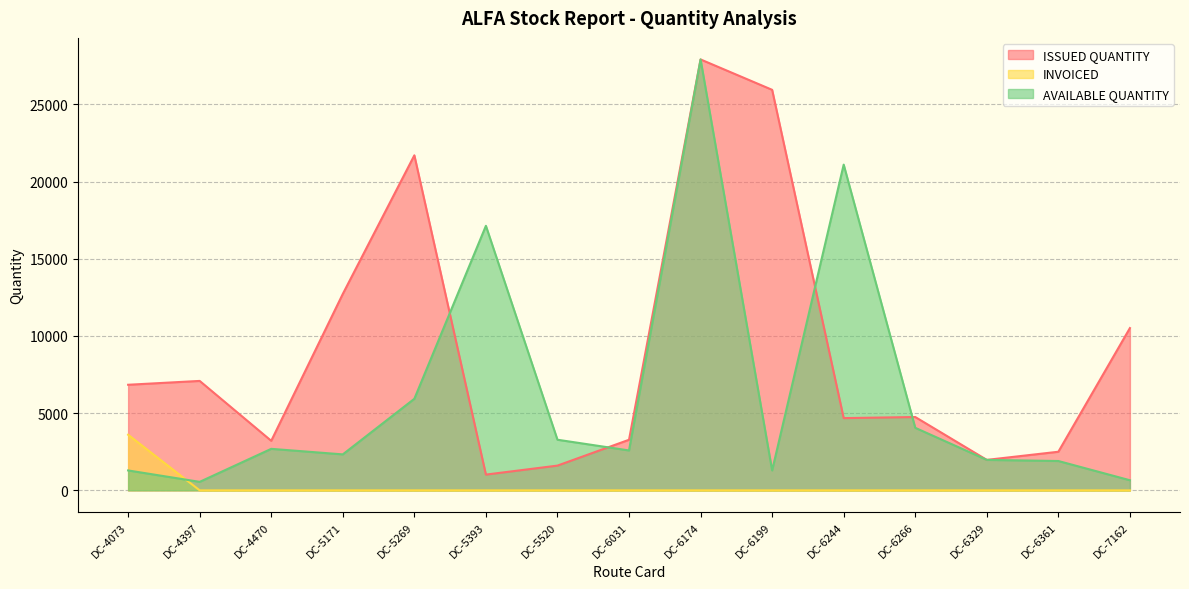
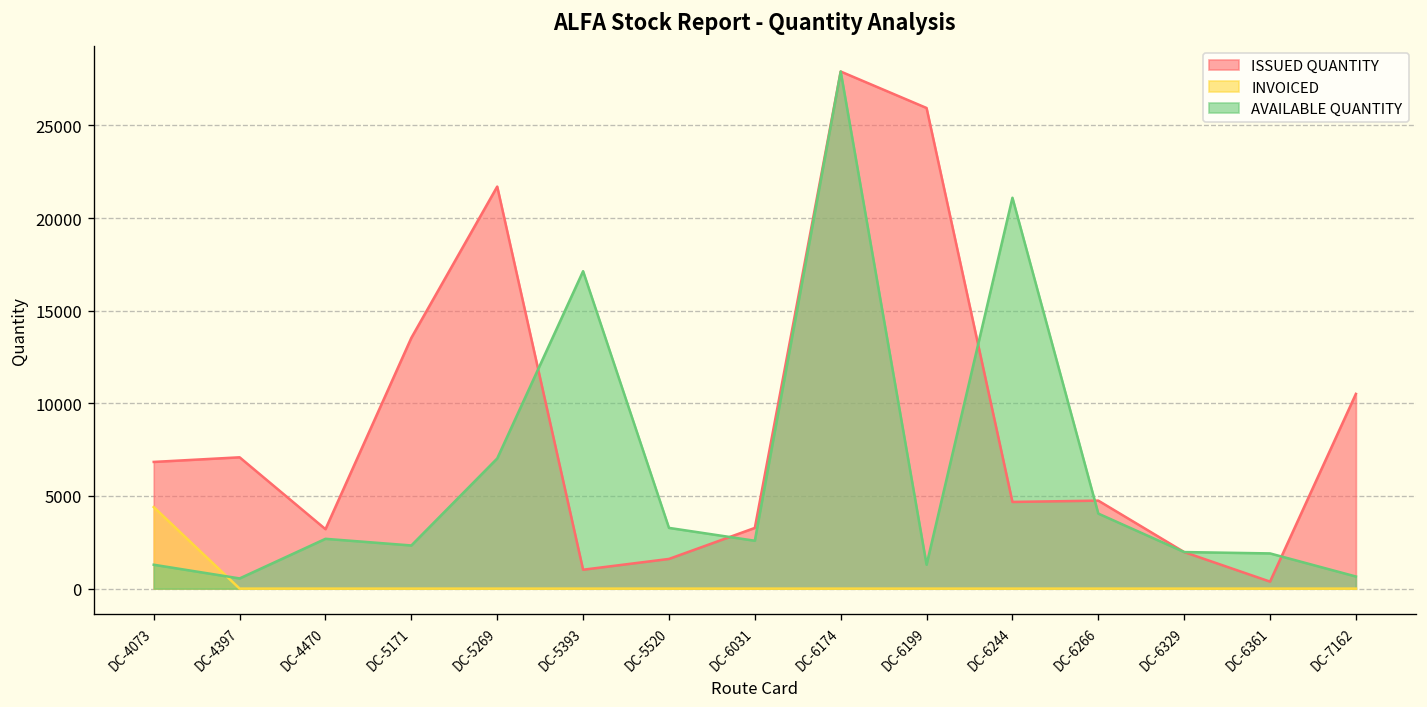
INVOICED, DC-4073: 3600 -> 4400
ISSUED QUANTITY, DC-5171: 12700 -> 13500
AVAILABLE QUANTITY, DC-5269: 5900 -> 7000
ISSUED QUANTITY, DC-6361: 2500 -> 400
